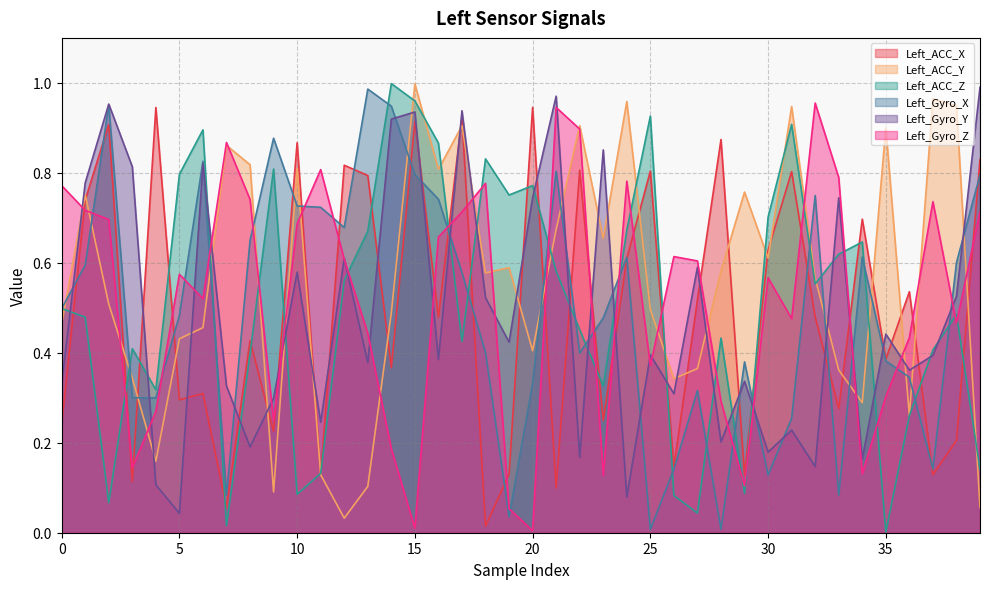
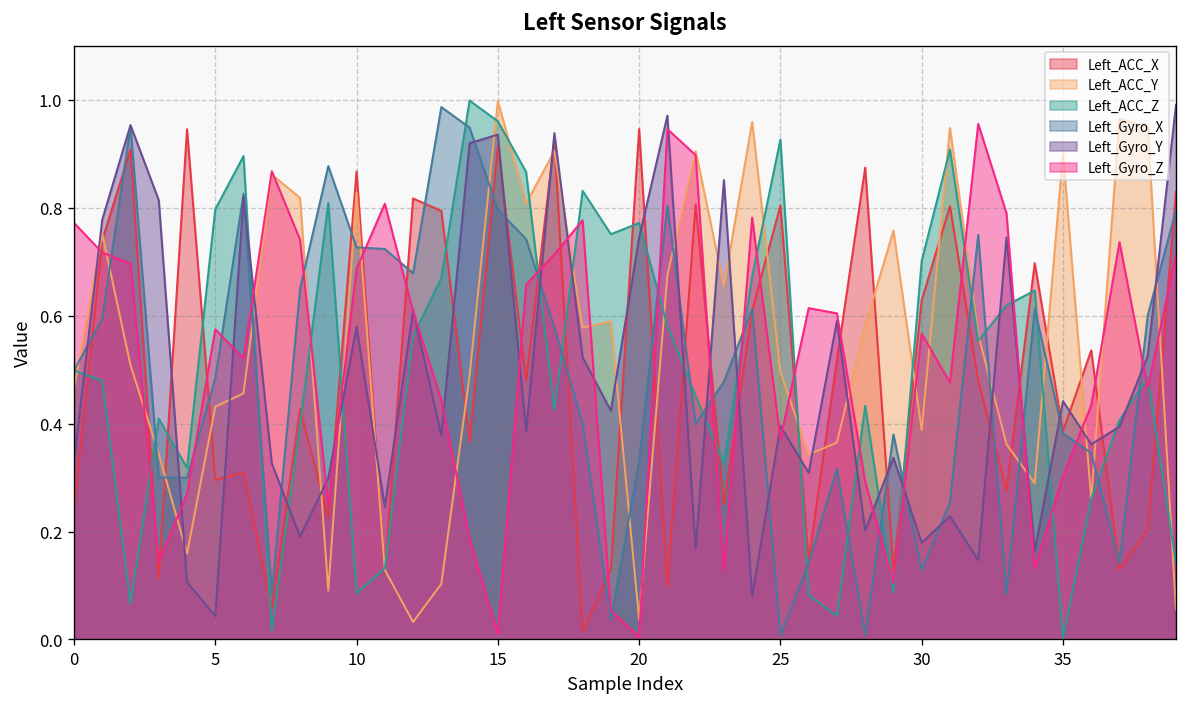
Left_ACC_Y, 10: 0.81 -> 0.83
Left_ACC_Y, 20: 0.40 -> 0.04
Left_ACC_Y, 30: 0.61 -> 0.39
